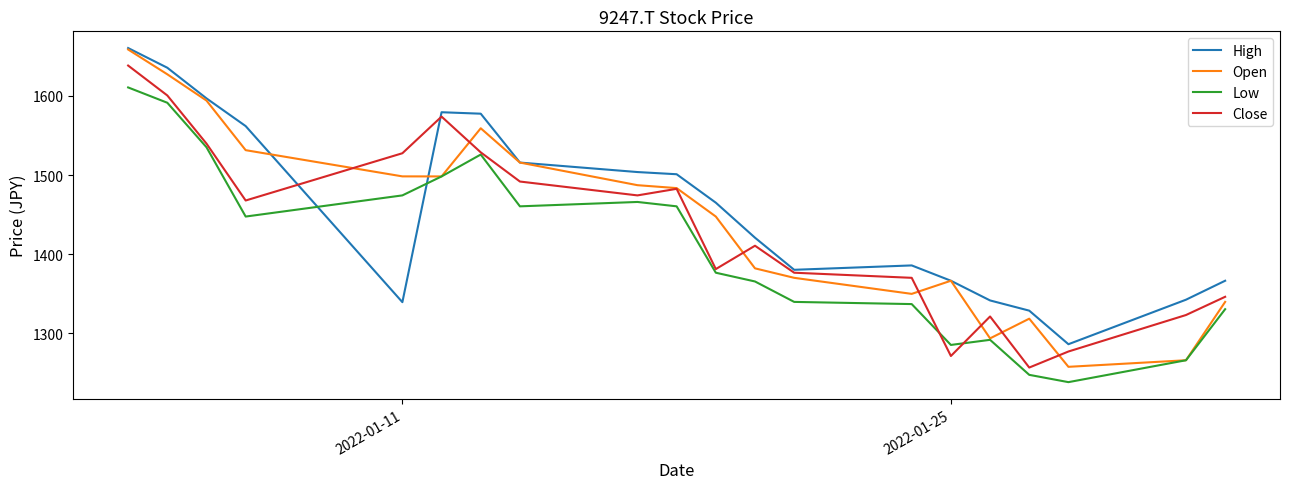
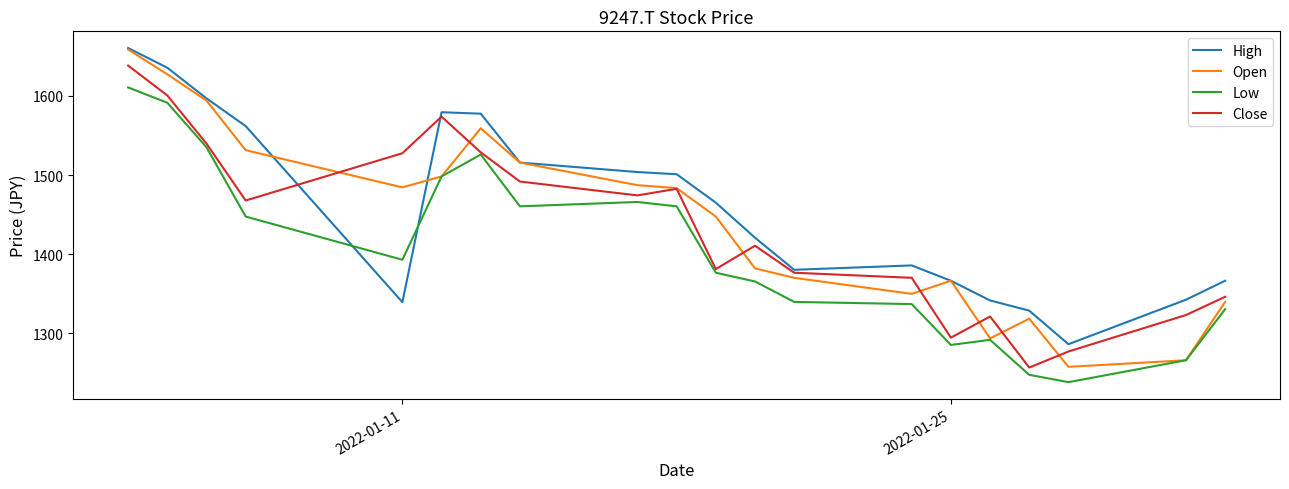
Open, 2022-01-11: 1500 -> 1480
Low, 2022-01-11: 1470 -> 1390
Close, 2022-01-25: 1270 -> 1290
